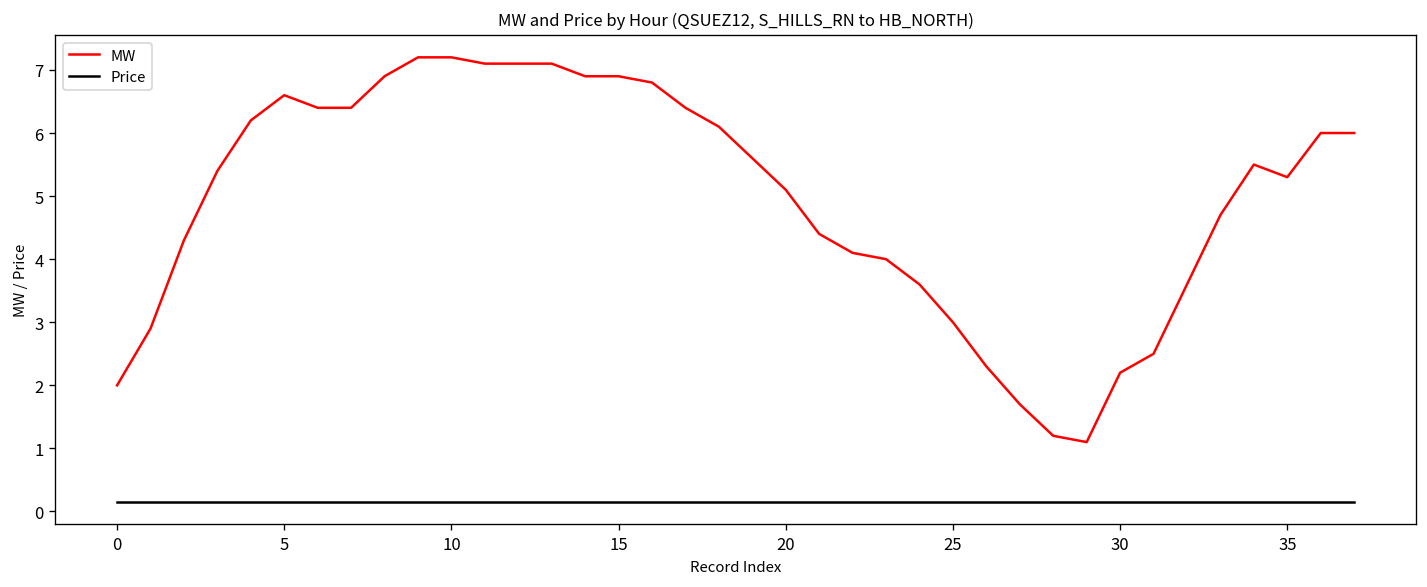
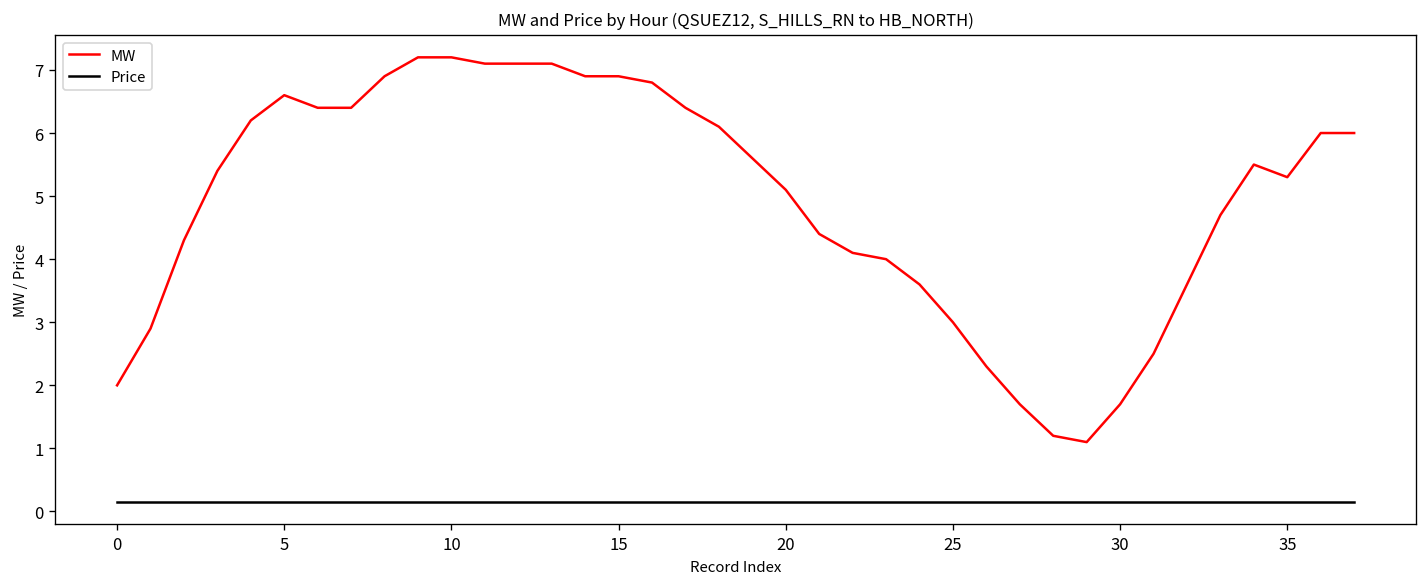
MW, 30: 2.2 -> 1.7
